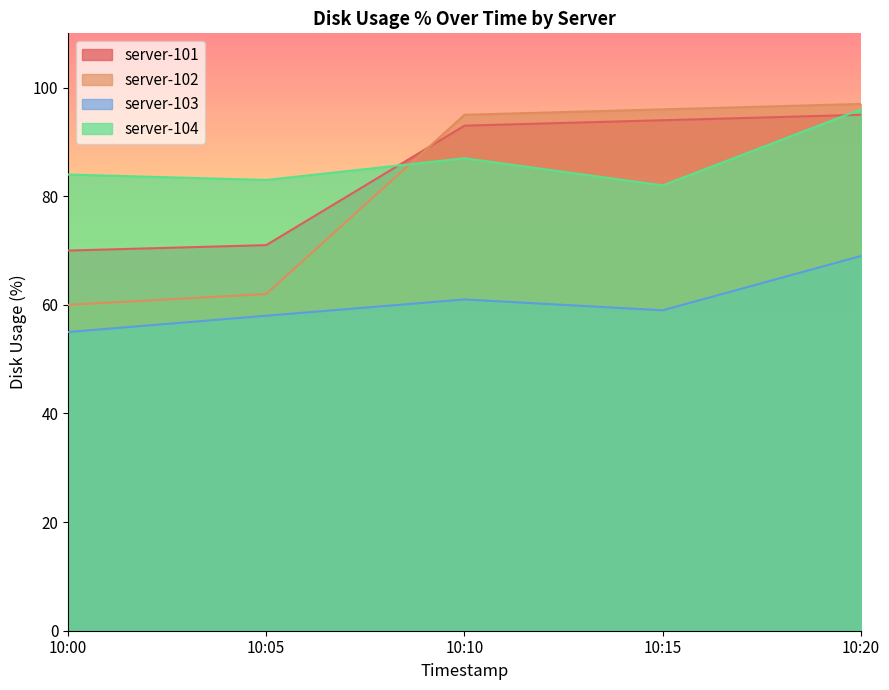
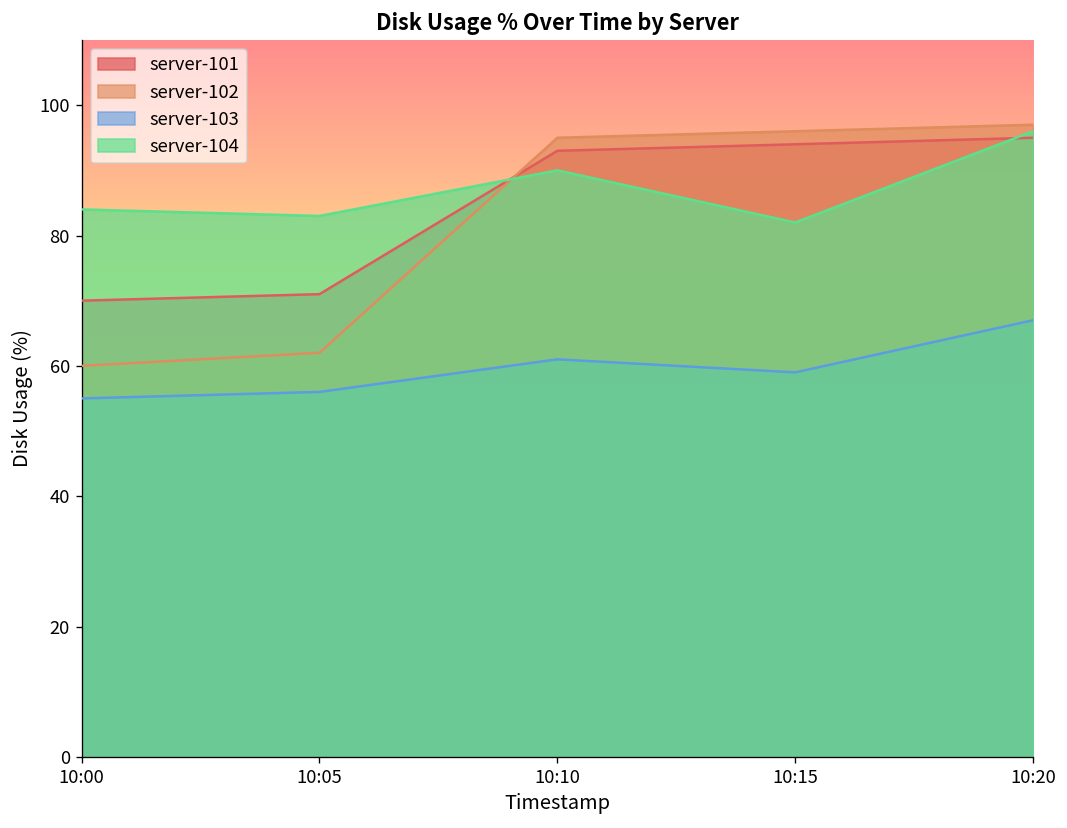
server-103, 10:05: 58 -> 56
server-104, 10:10: 87 -> 90
server-103, 10:20: 69 -> 67
